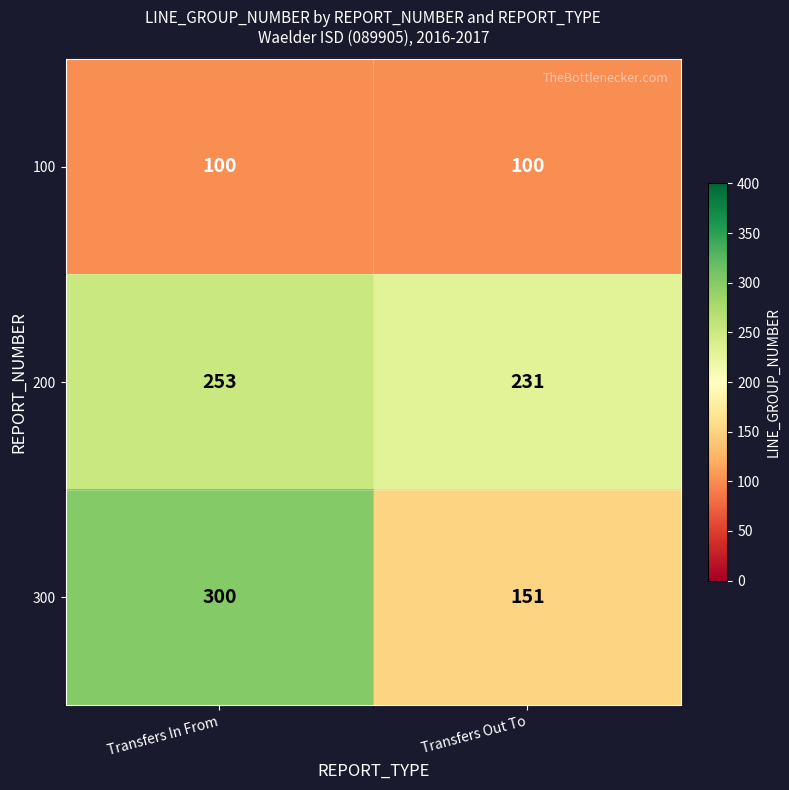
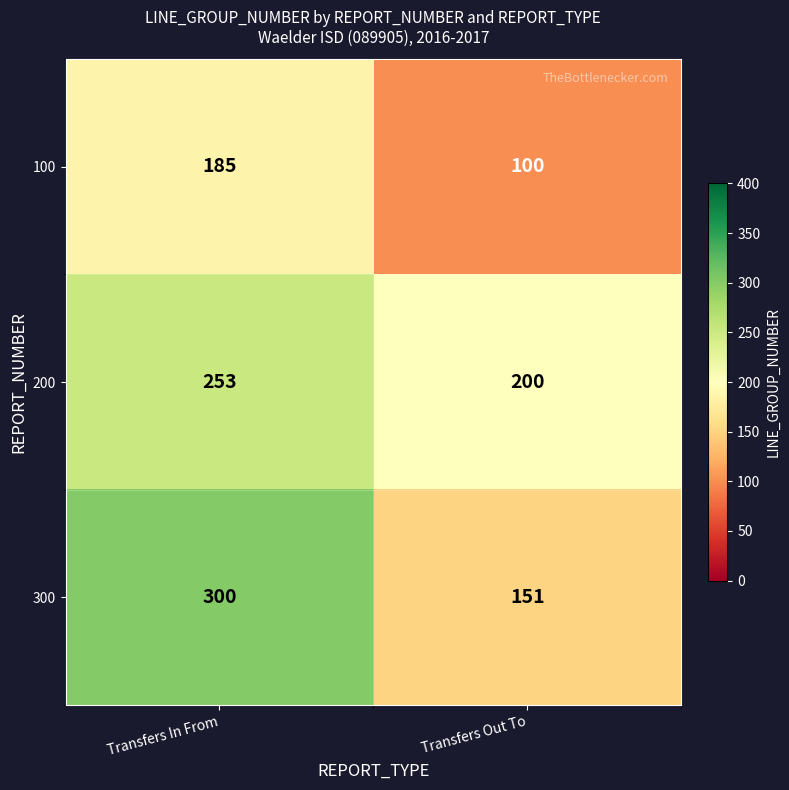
100, Transfers In From: 100 -> 185
200, Transfers Out To: 231 -> 200
